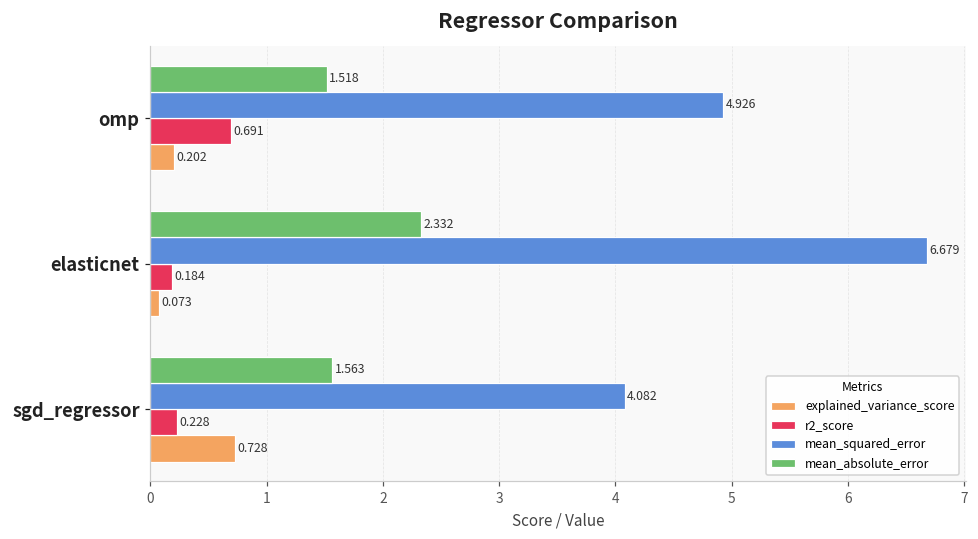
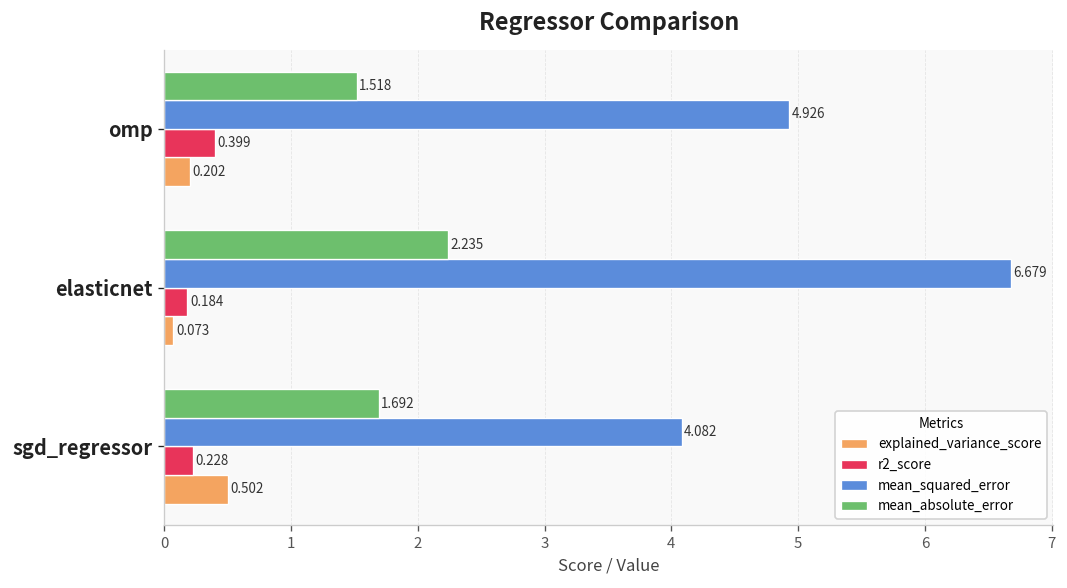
r2_score, omp: 0.691 -> 0.399
mean_absolute_error, elasticnet: 2.332 -> 2.235
mean_absolute_error, sgd_regressor: 1.563 -> 1.692
explained_variance_score, sgd_regressor: 0.728 -> 0.502
